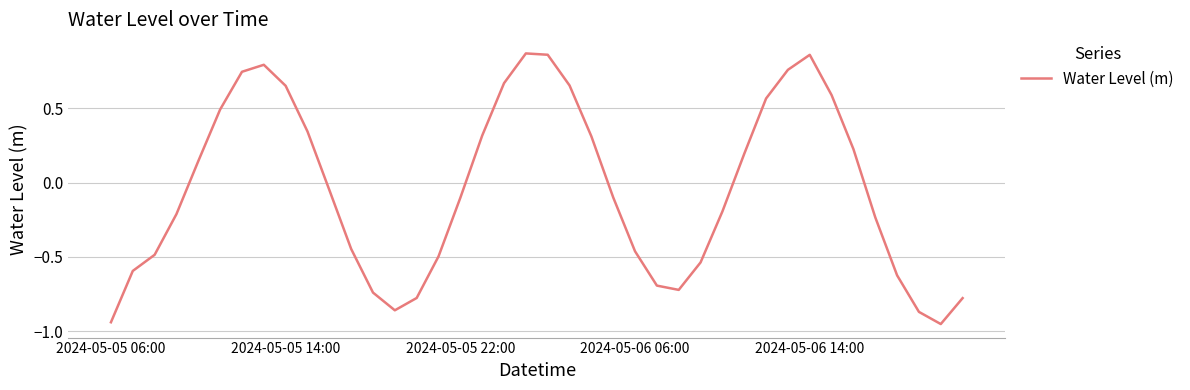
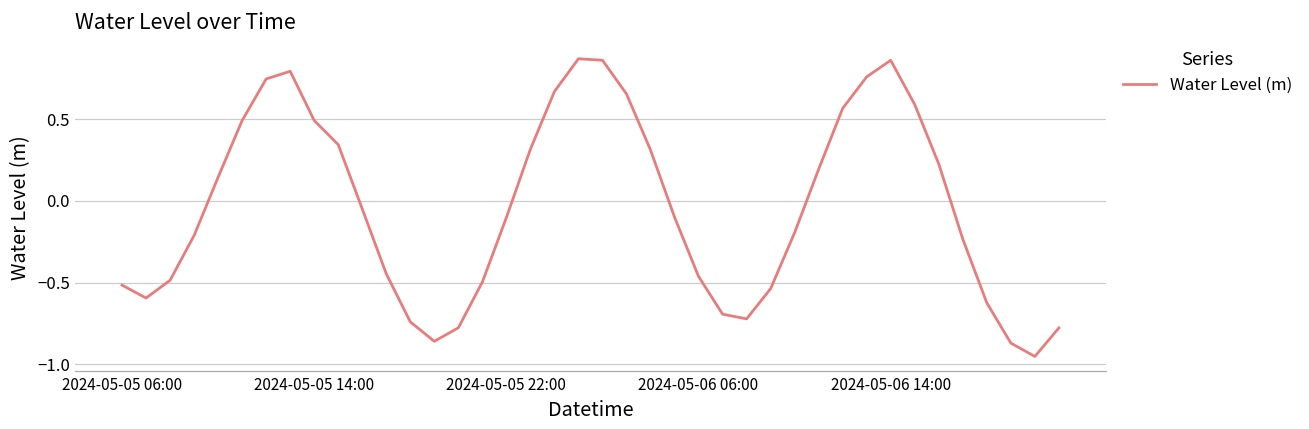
2024-05-05 06:00: -0.94 -> -0.52
2024-05-05 14:00: 0.65 -> 0.49
